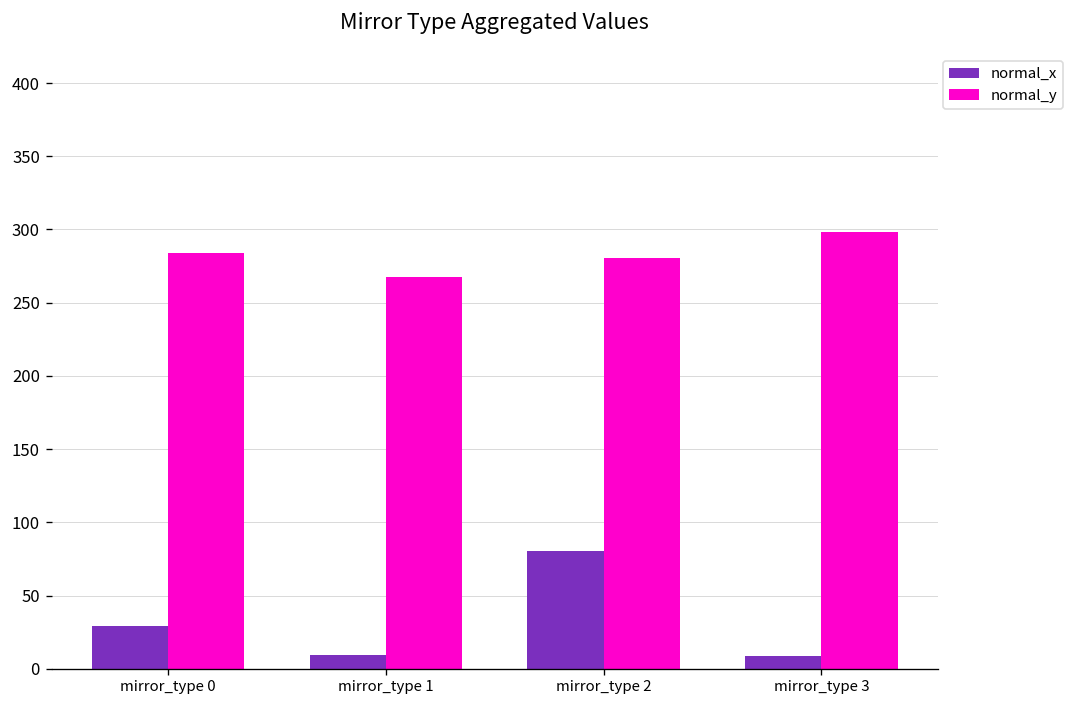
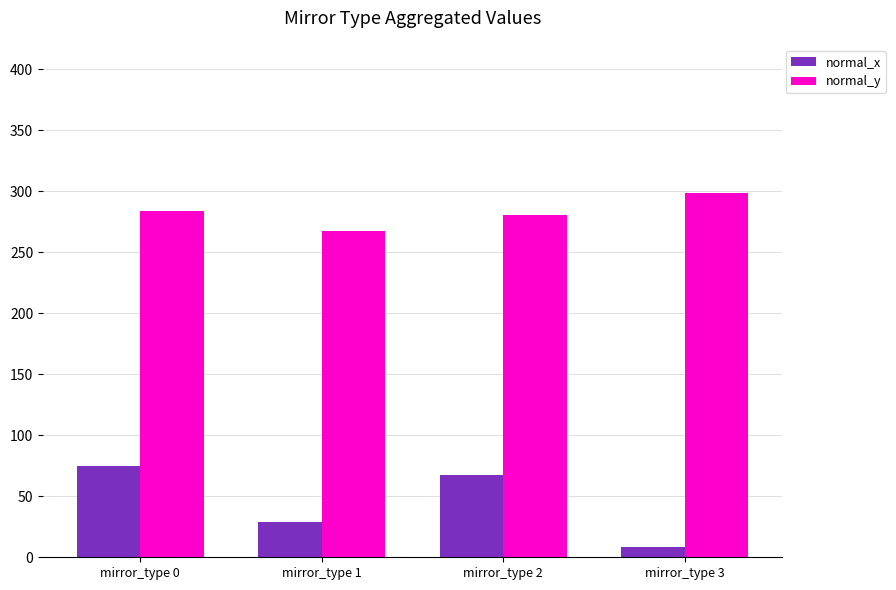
normal_x, mirror_type 0: 29 -> 75
normal_x, mirror_type 1: 9 -> 29
normal_x, mirror_type 2: 81 -> 67
